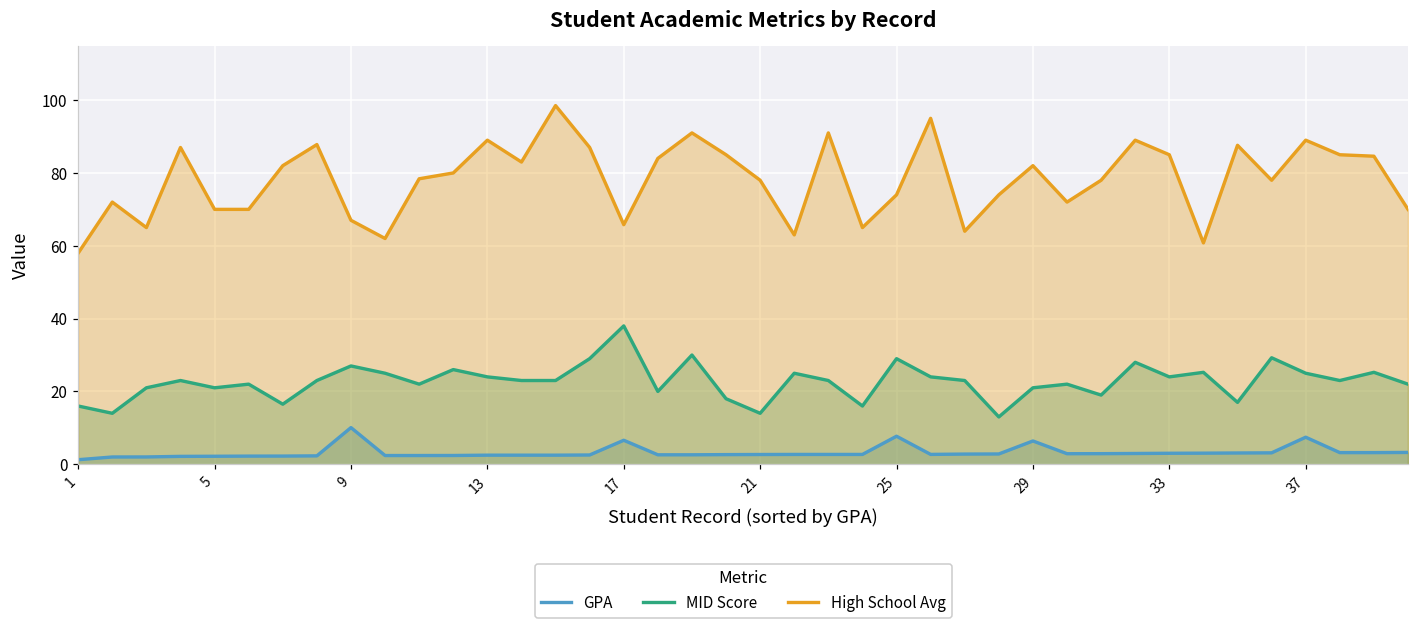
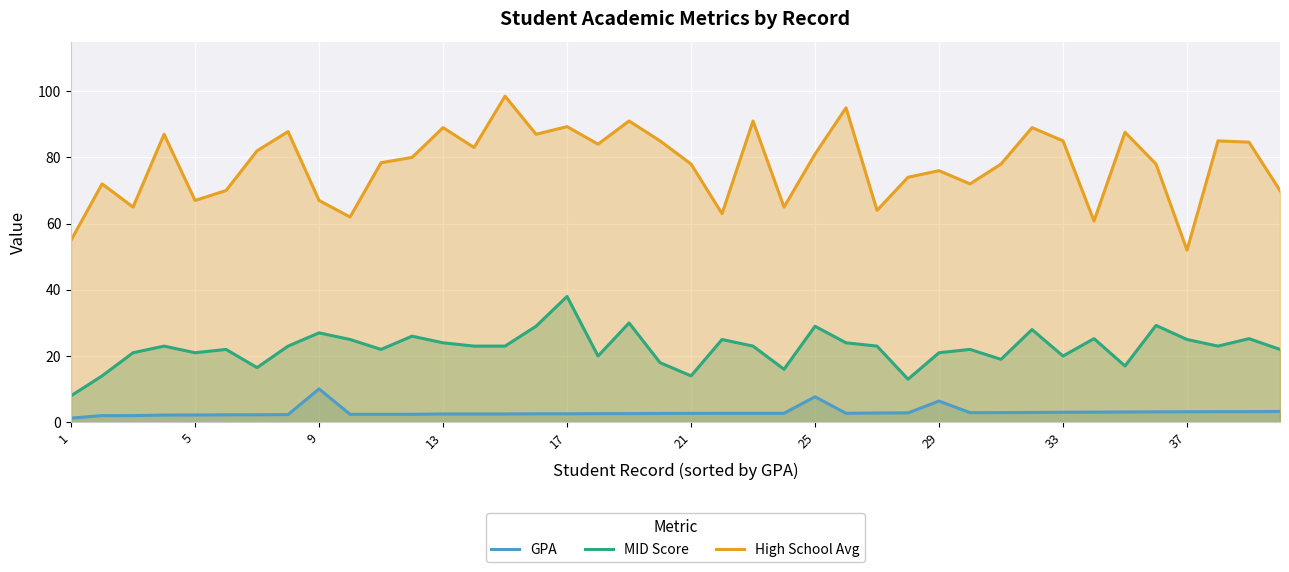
MID Score, 1: 16 -> 8
High School Avg, 1: 58 -> 55
High School Avg, 5: 70 -> 67
GPA, 17: 7 -> 3
High School Avg, 17: 66 -> 89
High School Avg, 25: 74 -> 81
High School Avg, 29: 82 -> 76
MID Score, 33: 24 -> 20
GPA, 37: 7 -> 3
High School Avg, 37: 89 -> 52
